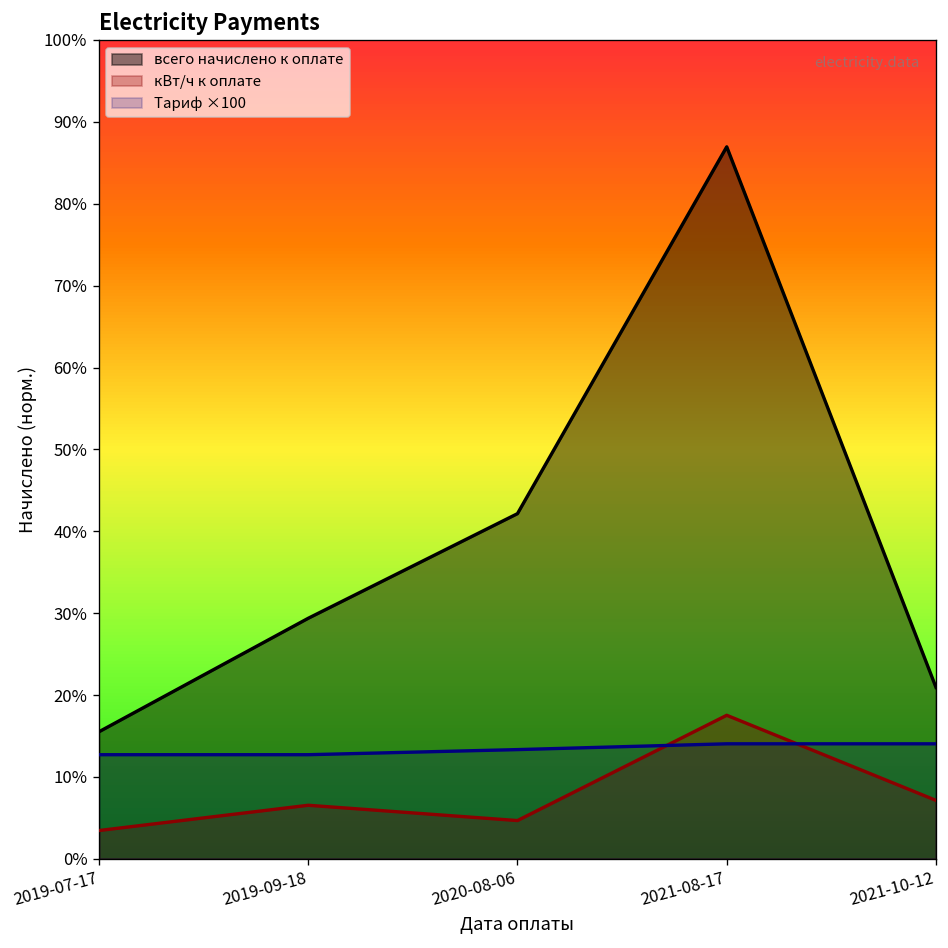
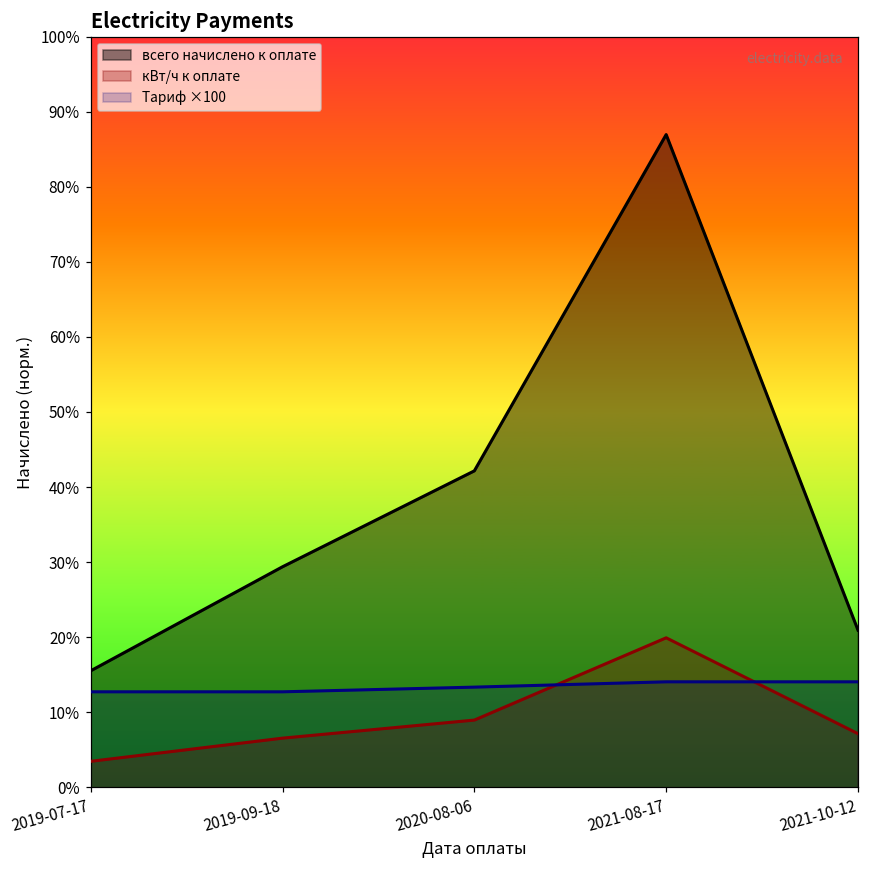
кВт/ч к оплате, 2020-08-06: 5% -> 9%
кВт/ч к оплате, 2021-08-17: 18% -> 20%
